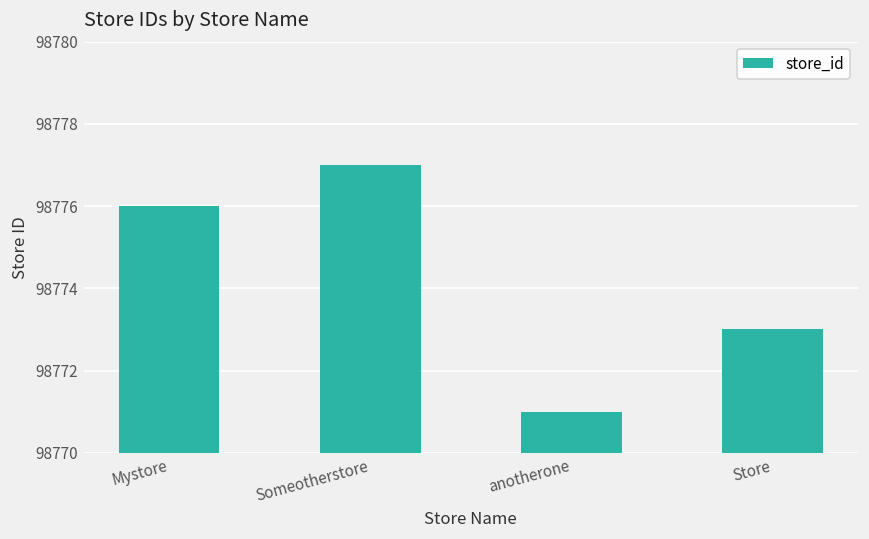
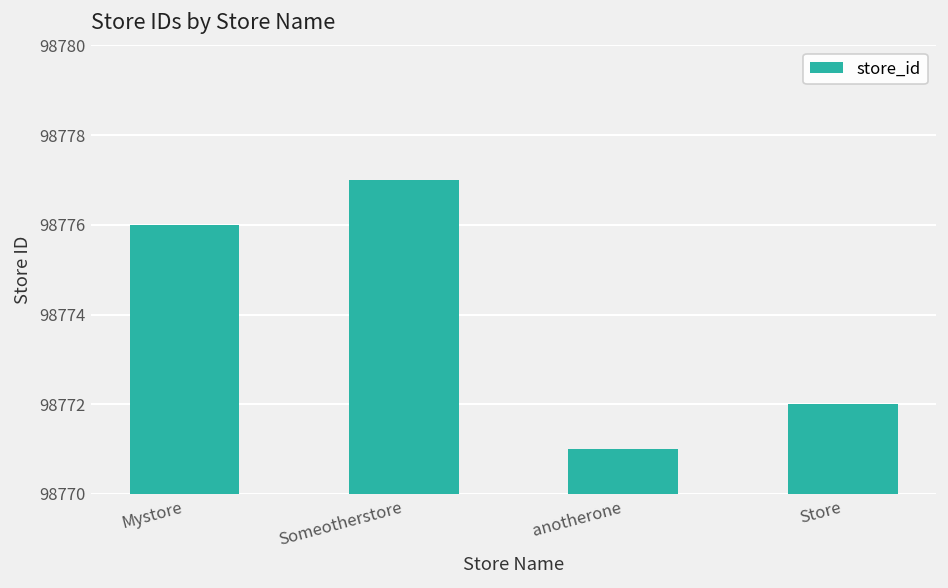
Store: 98773 -> 98772
